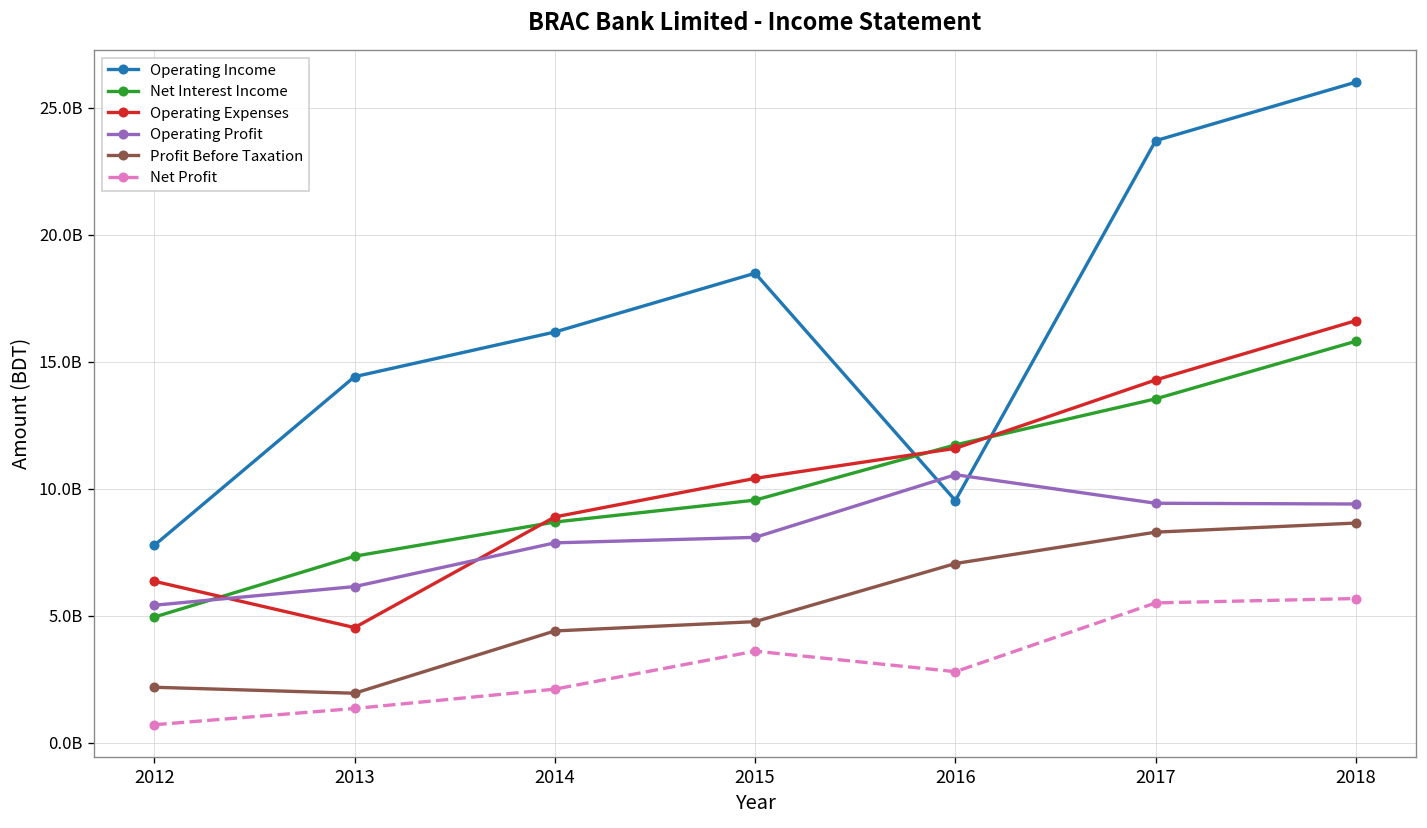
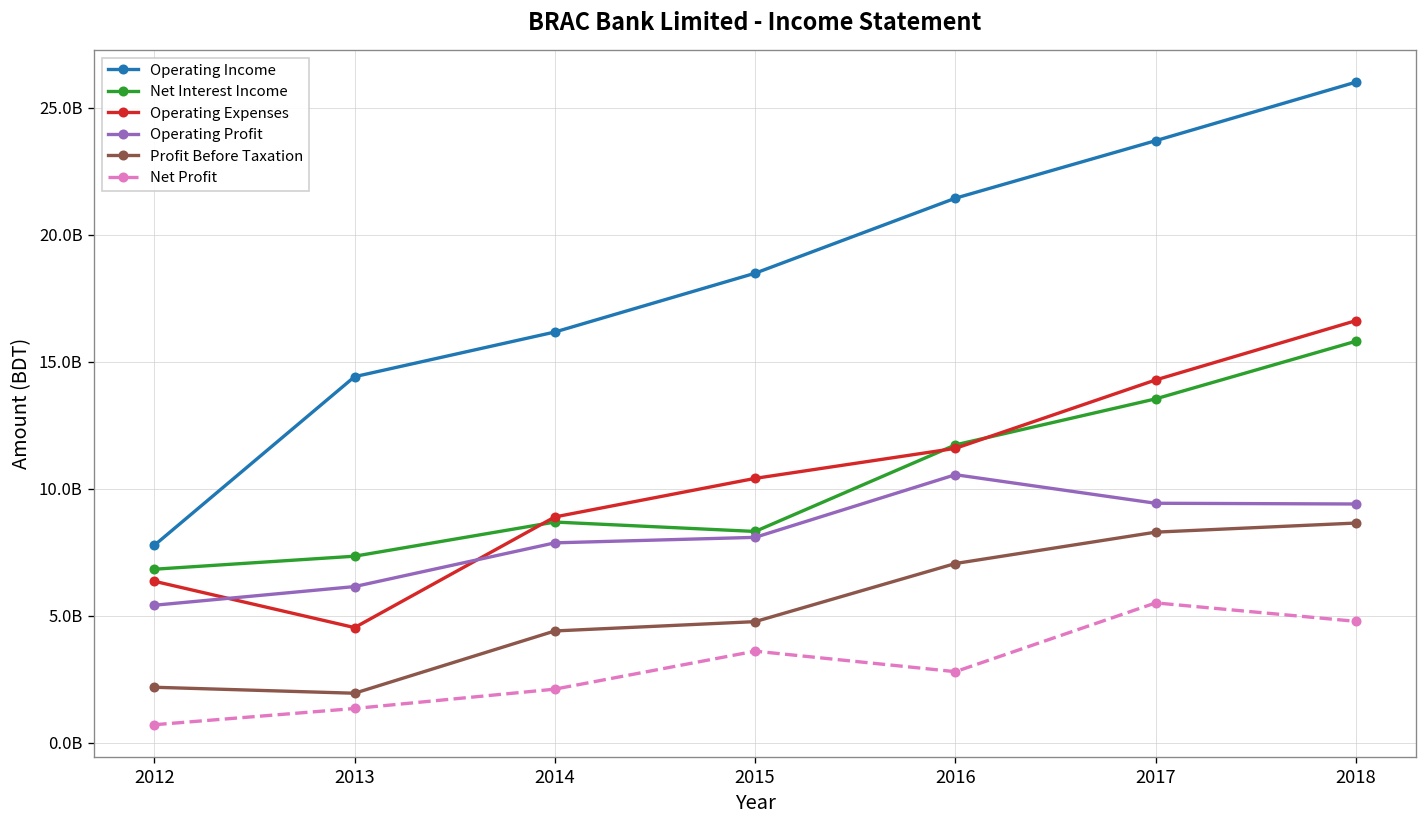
Net Interest Income, 2012: 4900000000 -> 6800000000
Net Interest Income, 2015: 9500000000 -> 8300000000
Operating Income, 2016: 9500000000 -> 21400000000
Net Profit, 2018: 5700000000 -> 4800000000
